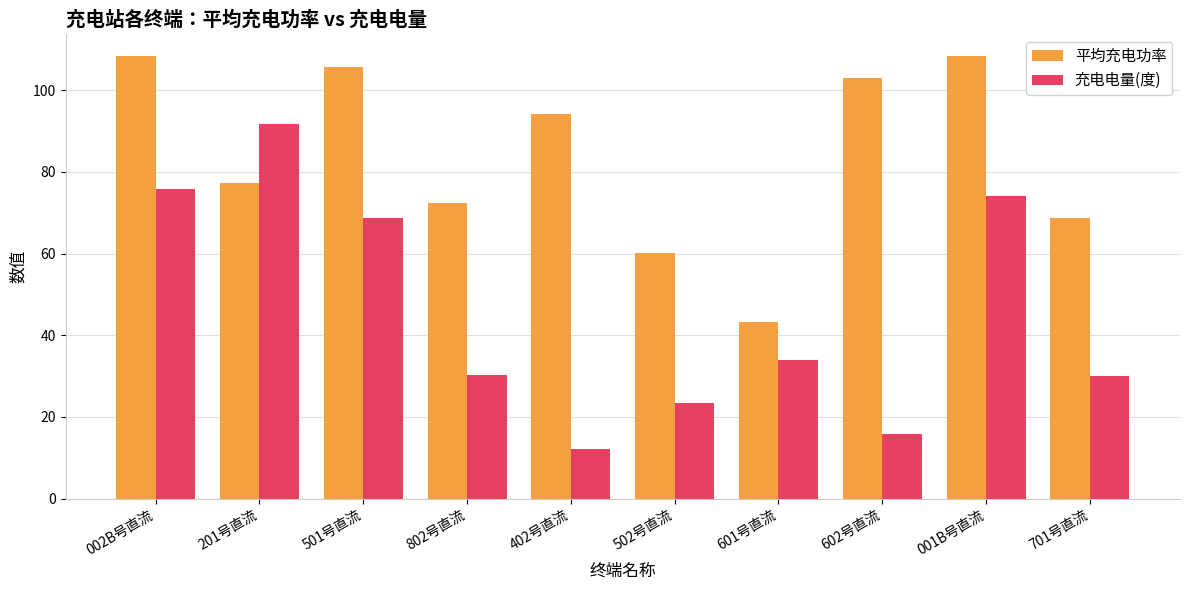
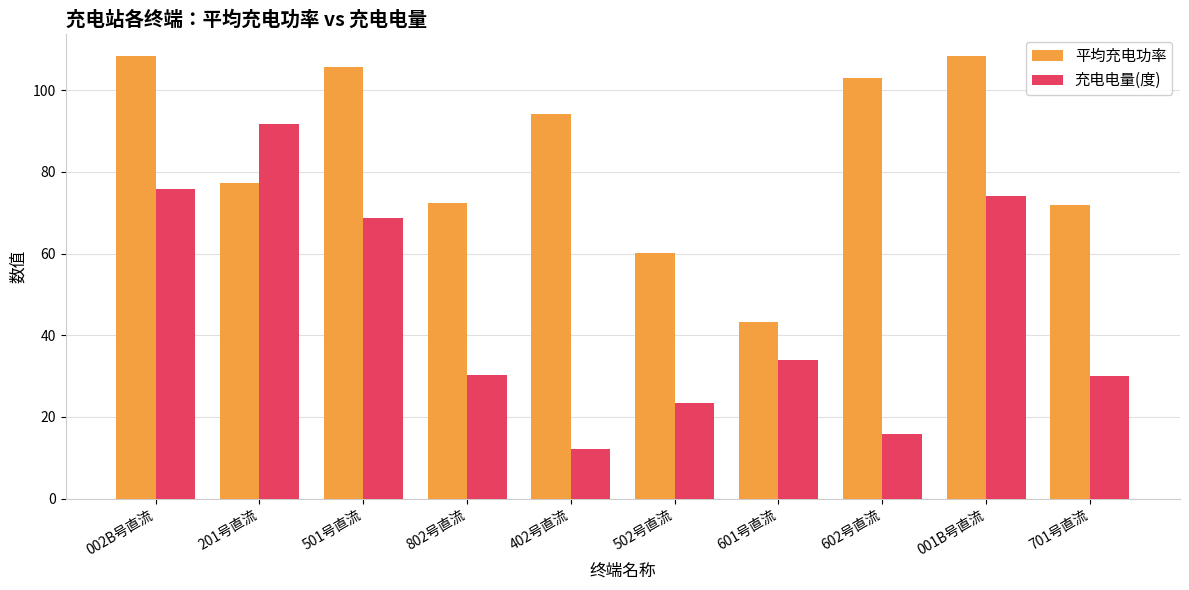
平均充电功率, 701号直流: 69 -> 72
